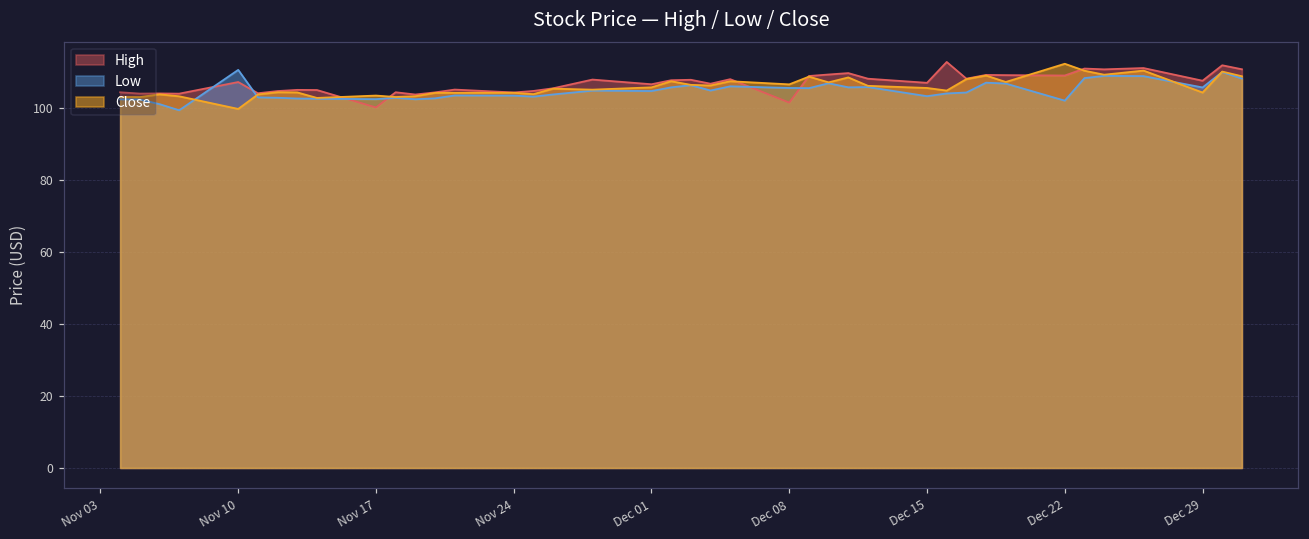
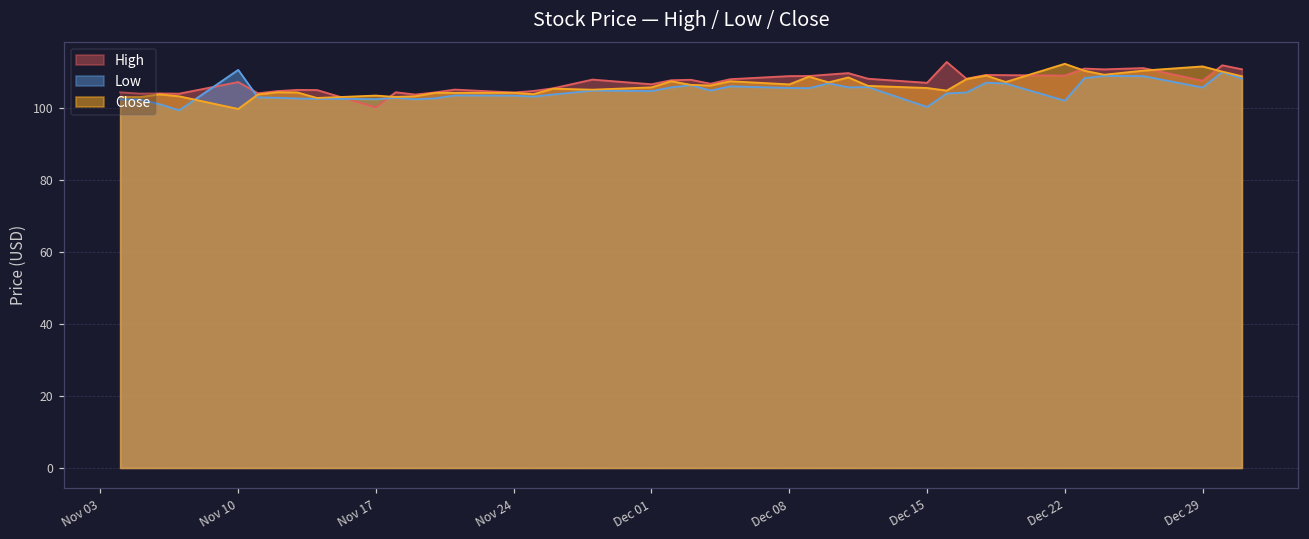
High, Dec 08: 101 -> 109
Low, Dec 15: 103 -> 100
Close, Dec 29: 104 -> 112
